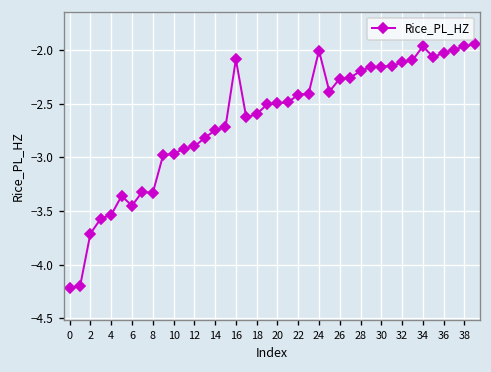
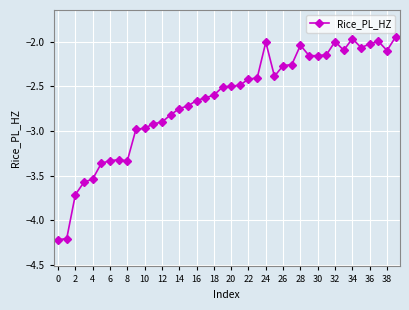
6: -3.5 -> -3.3
16: -2.1 -> -2.7
28: -2.2 -> -2.0
32: -2.1 -> -2.0
38: -2.0 -> -2.1
